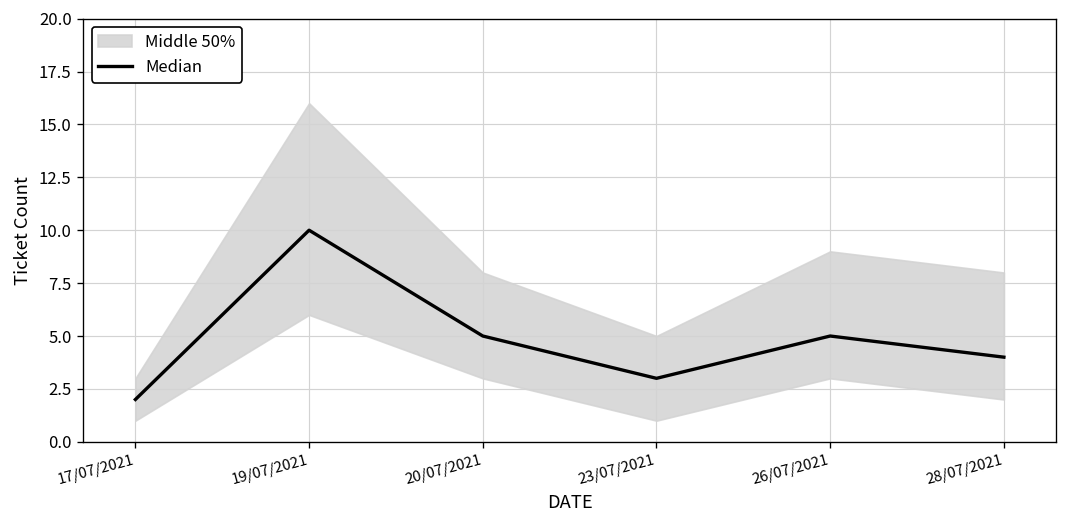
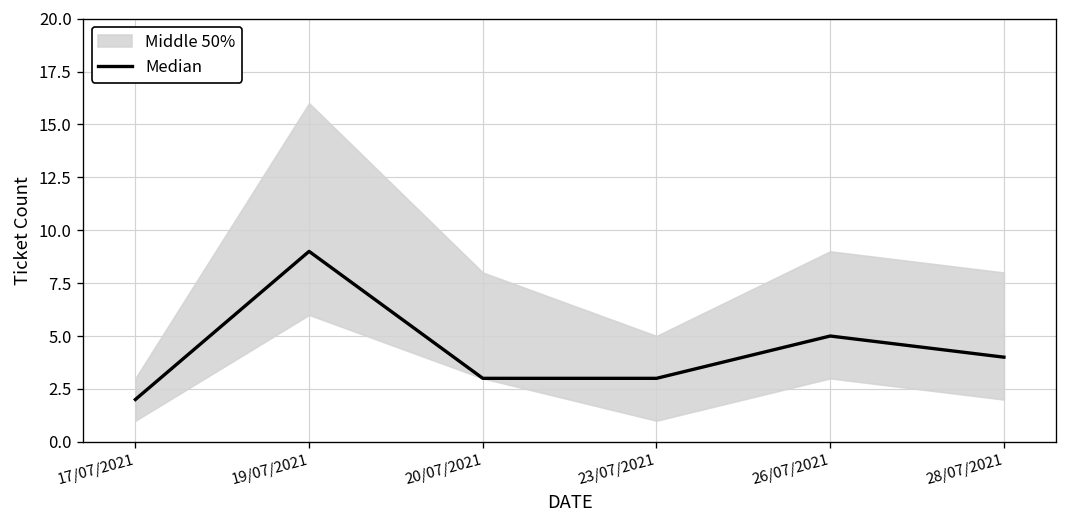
Median, 19/07/2021: 10 -> 9
Median, 20/07/2021: 5 -> 3
